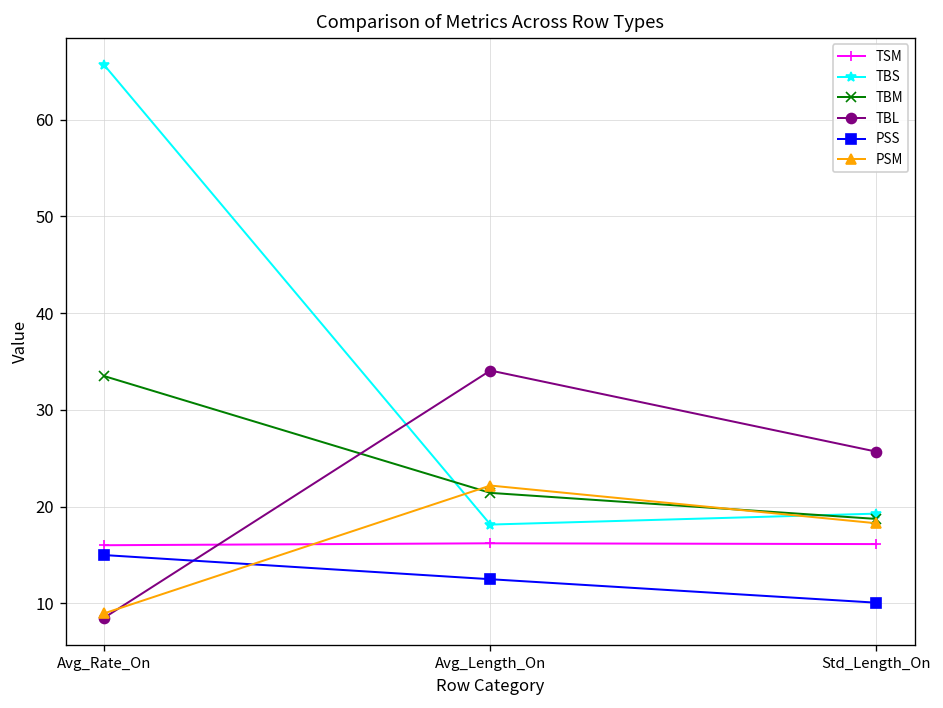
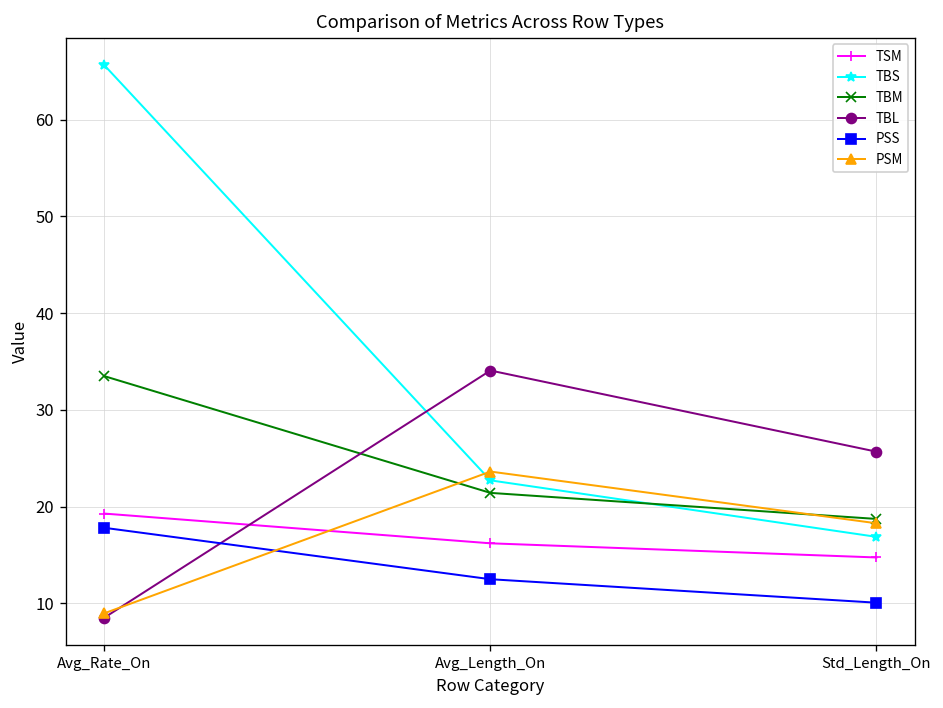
TSM, Avg_Rate_On: 16 -> 19
PSS, Avg_Rate_On: 15 -> 18
TBS, Avg_Length_On: 18 -> 23
PSM, Avg_Length_On: 22 -> 24
TSM, Std_Length_On: 16 -> 15
TBS, Std_Length_On: 19 -> 17
